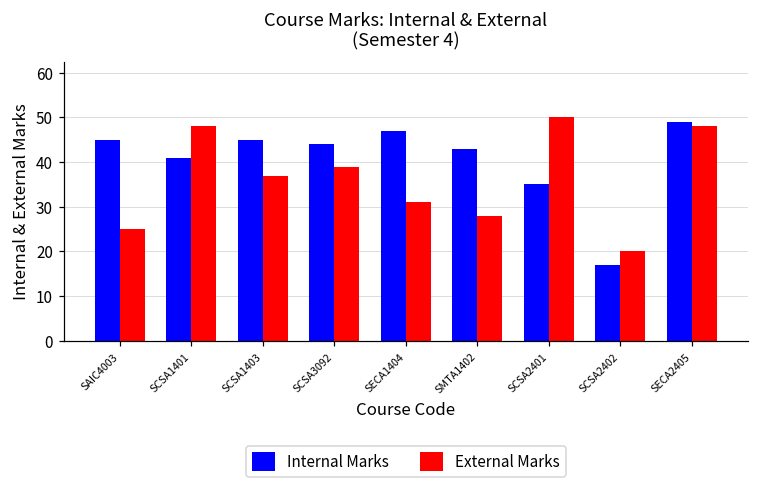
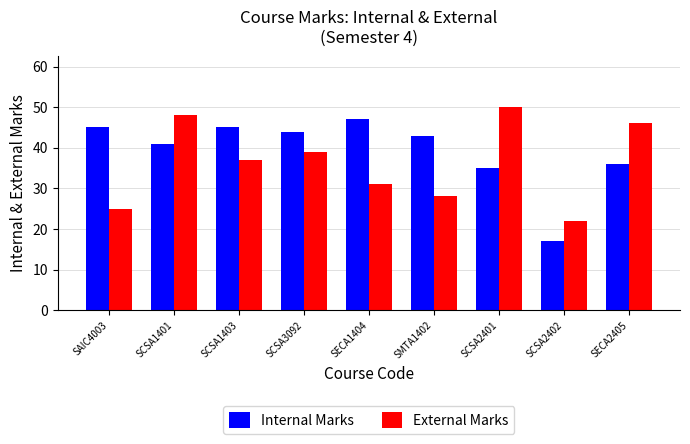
External Marks, SCSA2402: 20 -> 22
Internal Marks, SECA2405: 49 -> 36
External Marks, SECA2405: 48 -> 46
